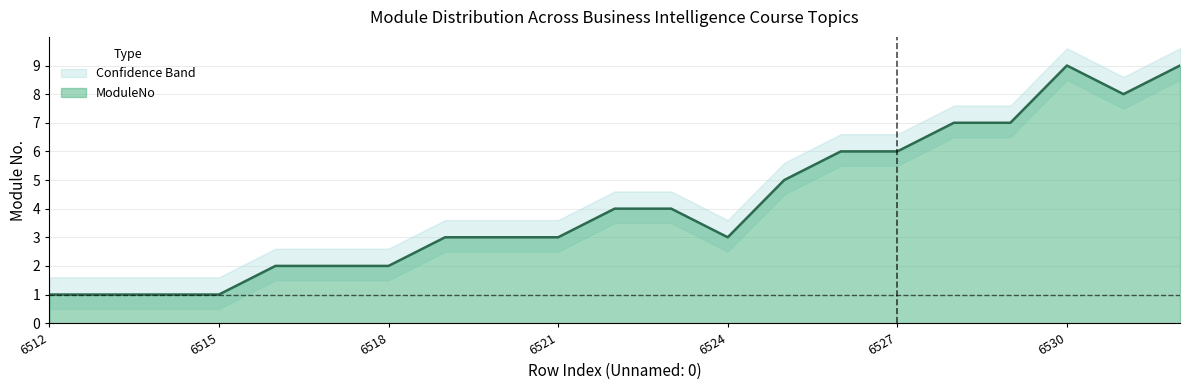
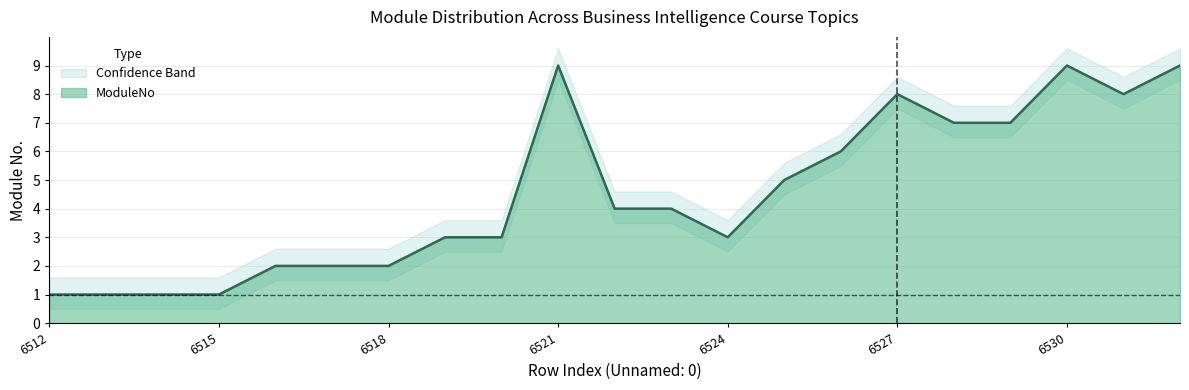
ModuleNo, 6521: 3 -> 9
ModuleNo, 6527: 6 -> 8
